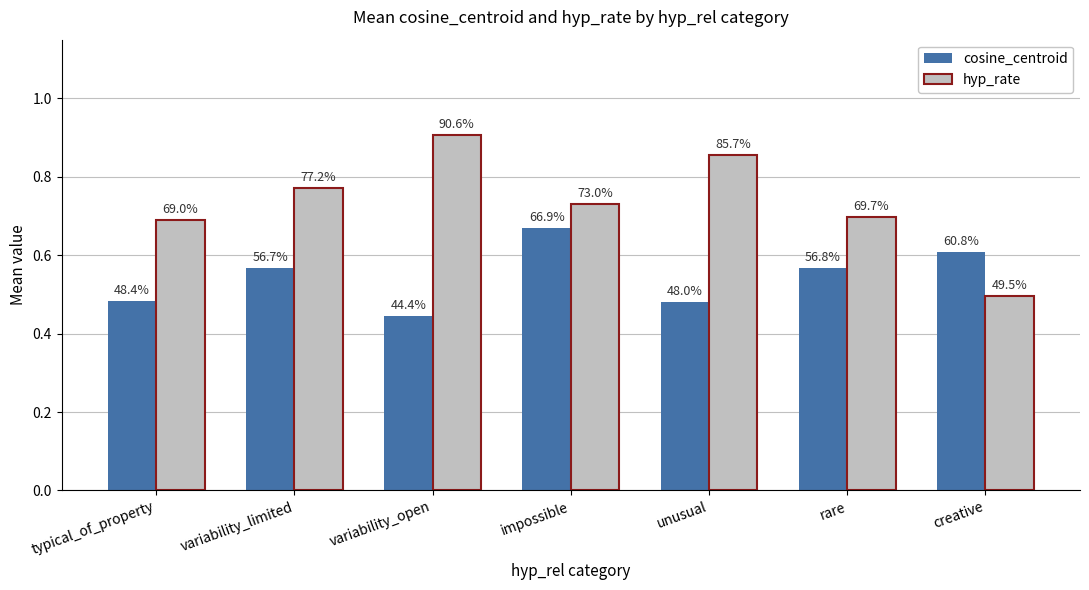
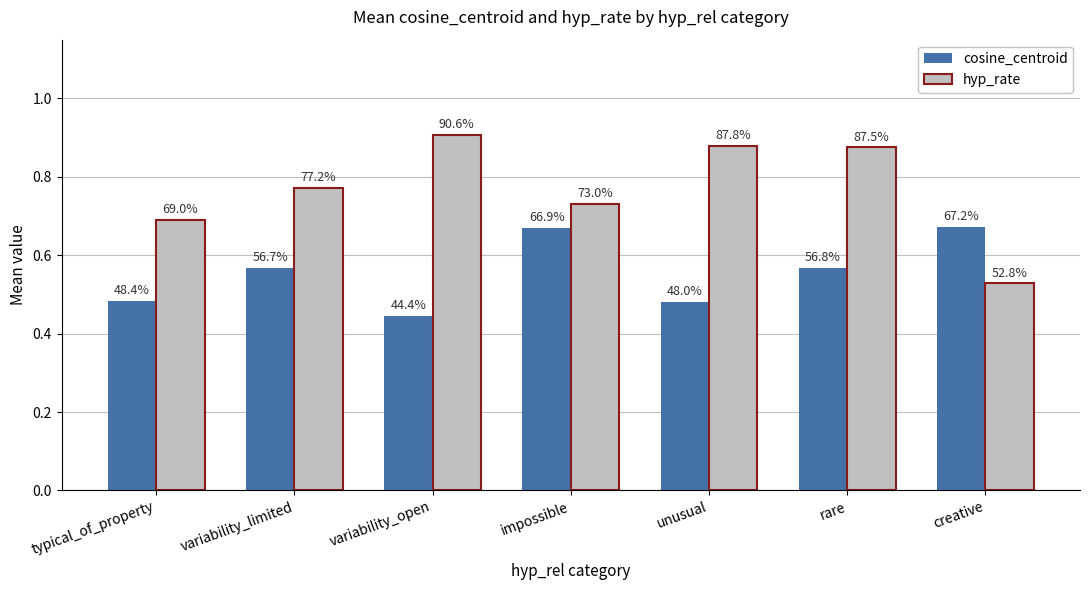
hyp_rate, unusual: 85.7% -> 87.8%
hyp_rate, rare: 69.7% -> 87.5%
cosine_centroid, creative: 60.8% -> 67.2%
hyp_rate, creative: 49.5% -> 52.8%
